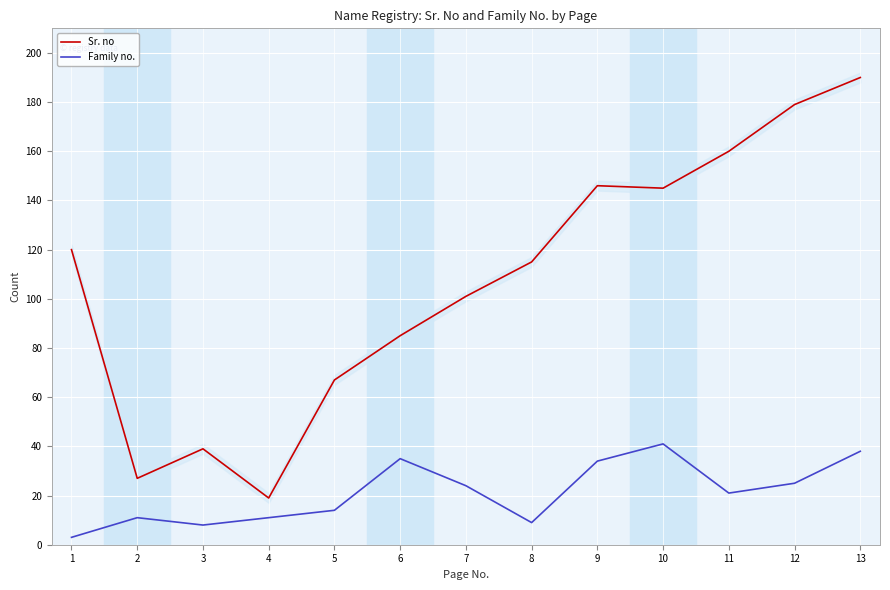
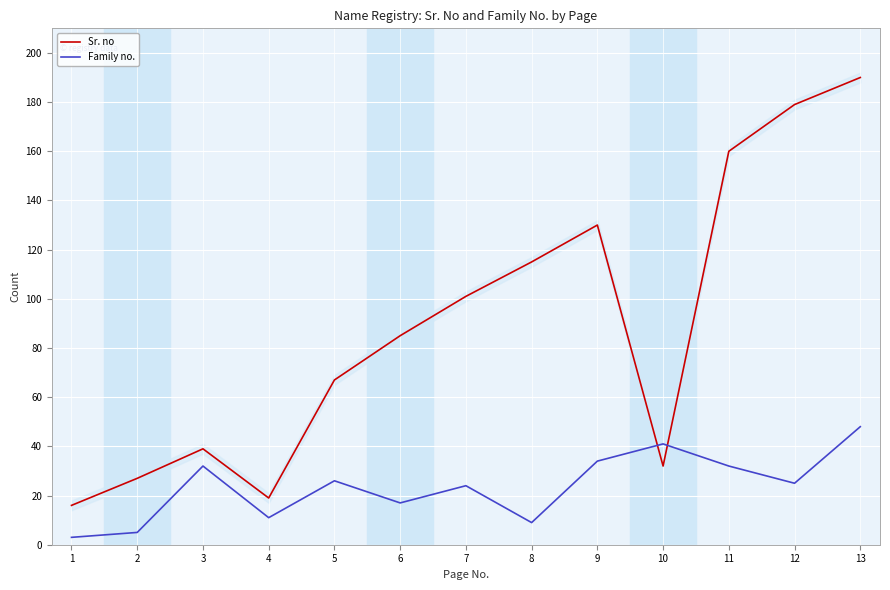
Sr. no, 1: 120 -> 16
Family no., 2: 11 -> 5
Family no., 3: 8 -> 32
Family no., 5: 14 -> 26
Family no., 6: 35 -> 17
Sr. no, 9: 146 -> 130
Sr. no, 10: 145 -> 32
Family no., 11: 21 -> 32
Family no., 13: 38 -> 48
